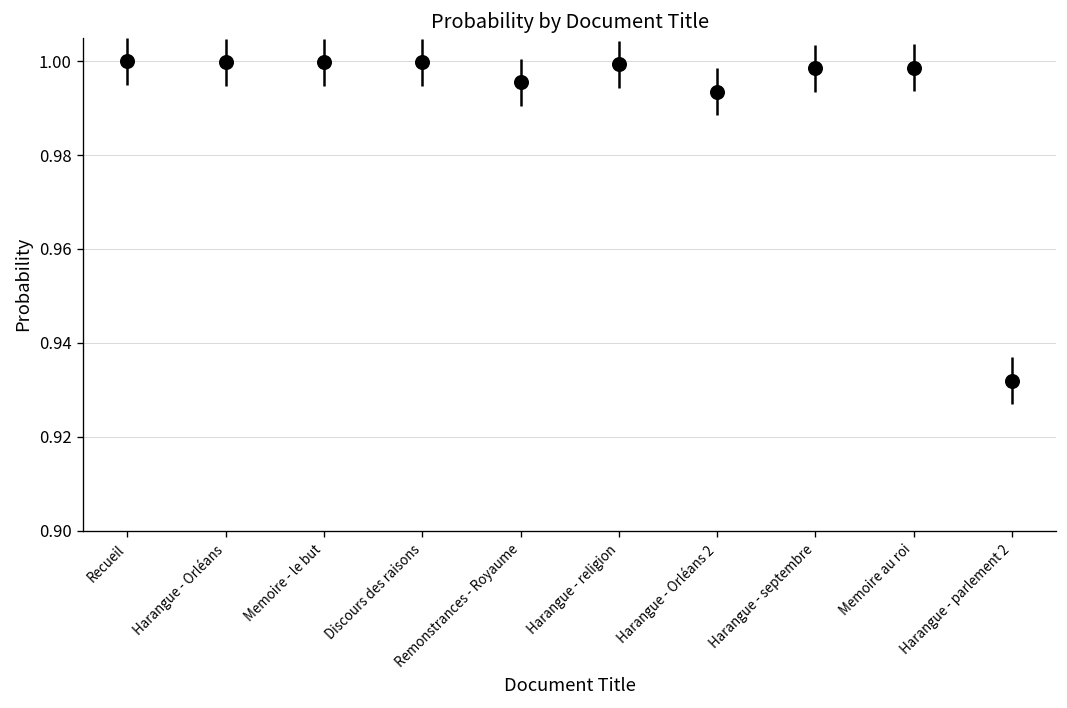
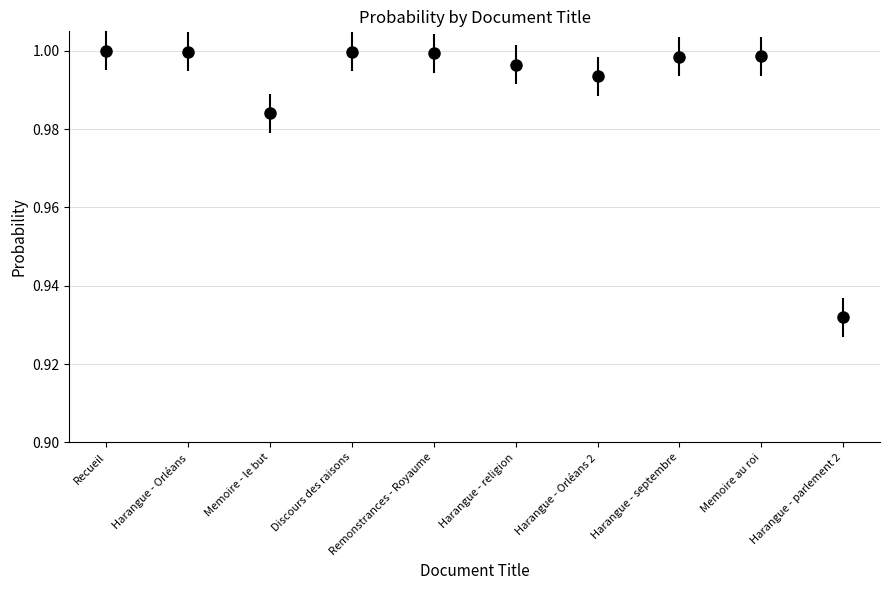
Memoire - le but: 1.000 -> 0.984
Remonstrances - Royaume: 0.996 -> 0.999
Harangue - religion: 0.999 -> 0.997
